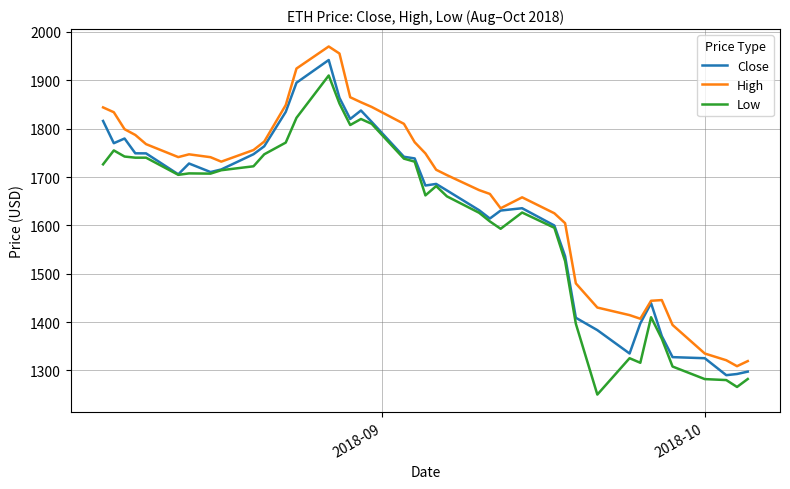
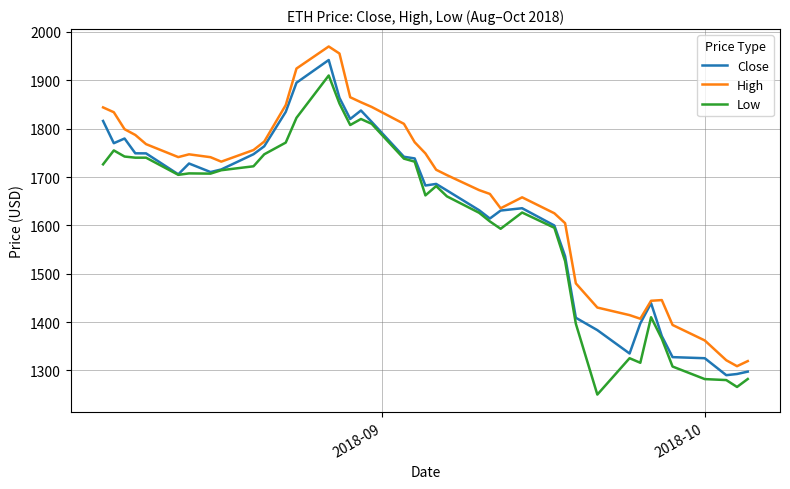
High, 2018-10: 1330 -> 1360
